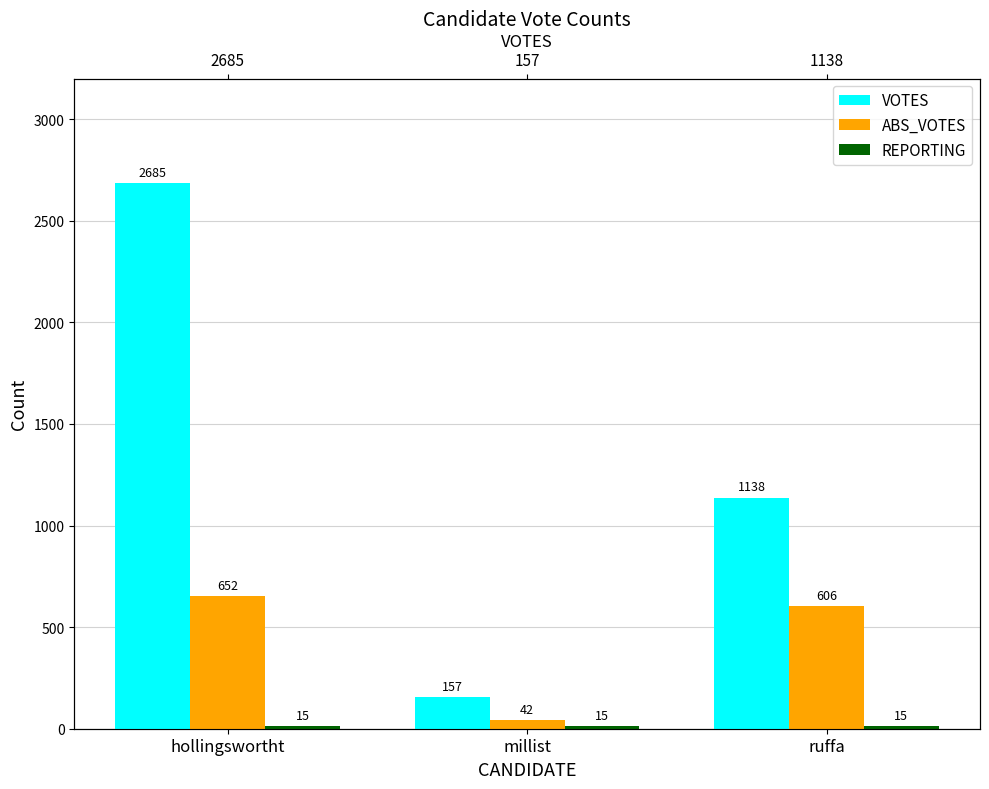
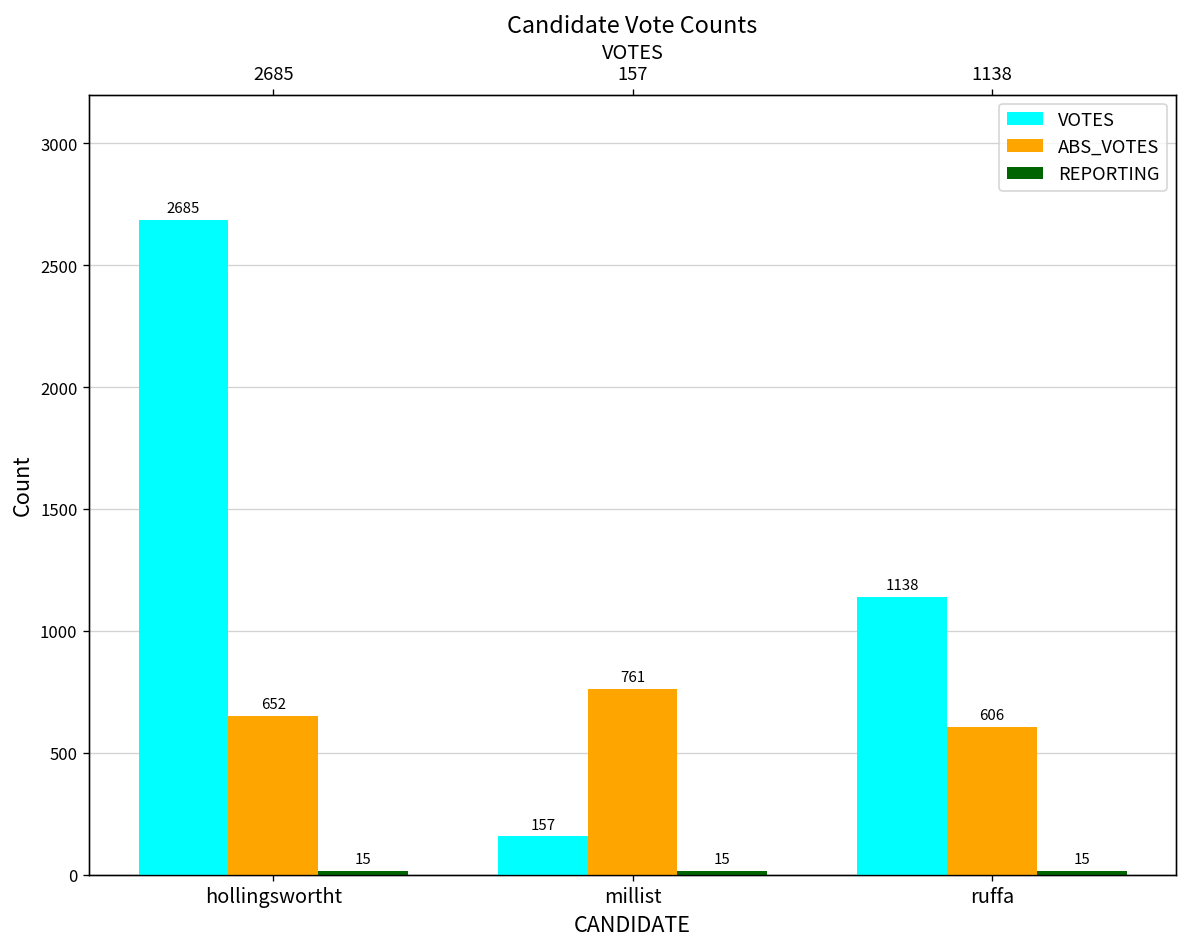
ABS_VOTES, millist: 42 -> 761
